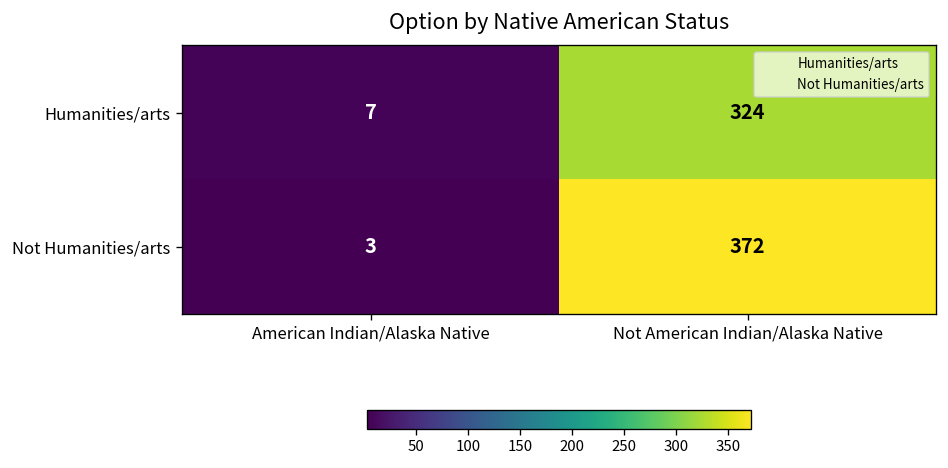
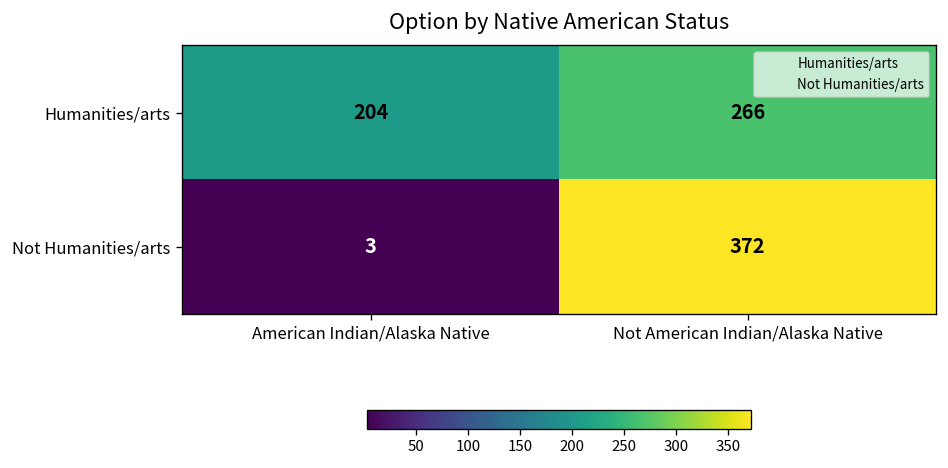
Humanities/arts, American Indian/Alaska Native: 7 -> 204
Humanities/arts, Not American Indian/Alaska Native: 324 -> 266
